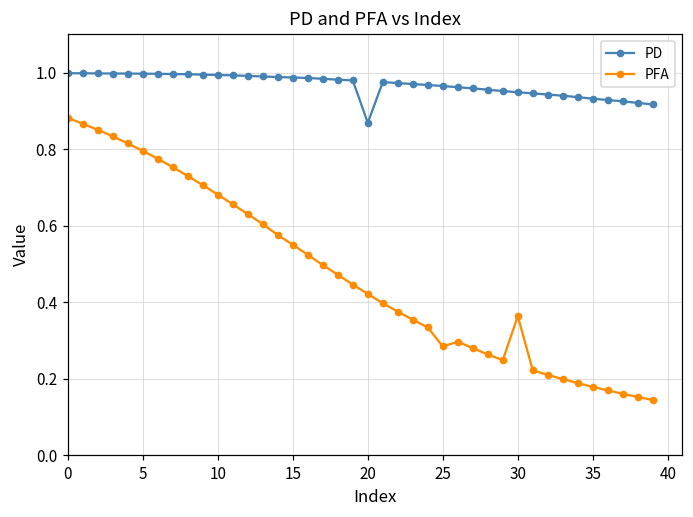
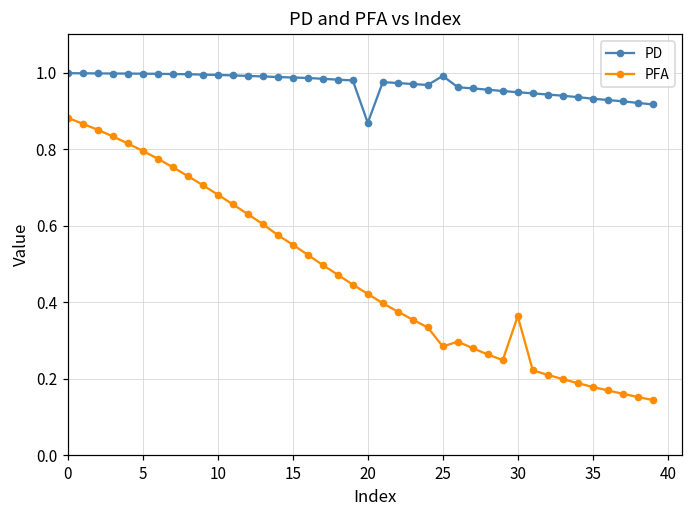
PD, 25: 0.97 -> 0.99
